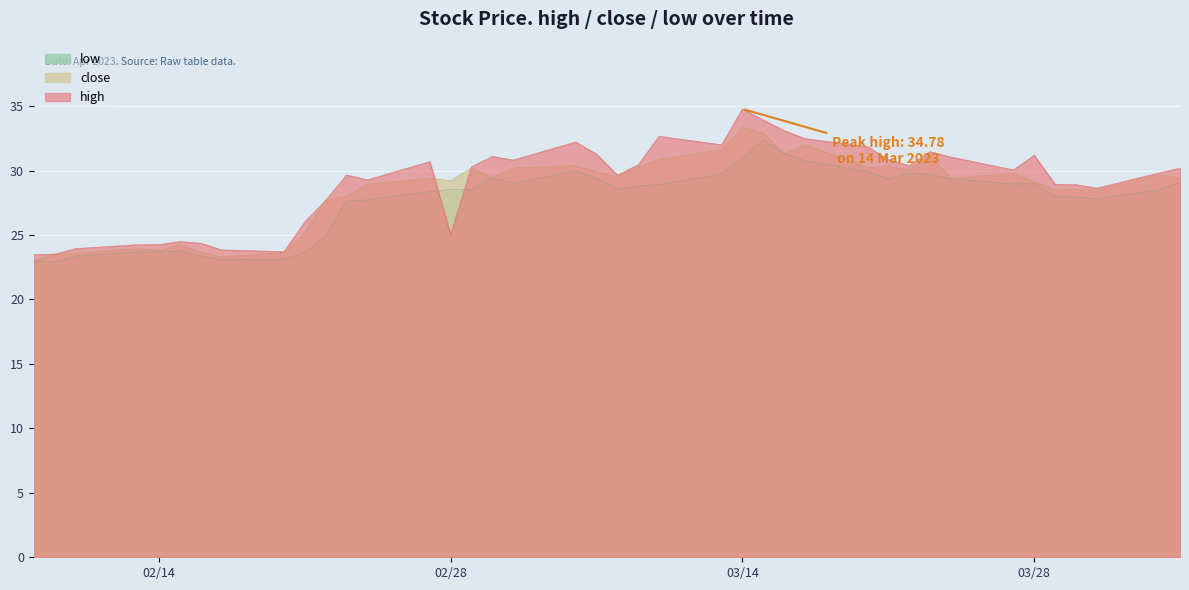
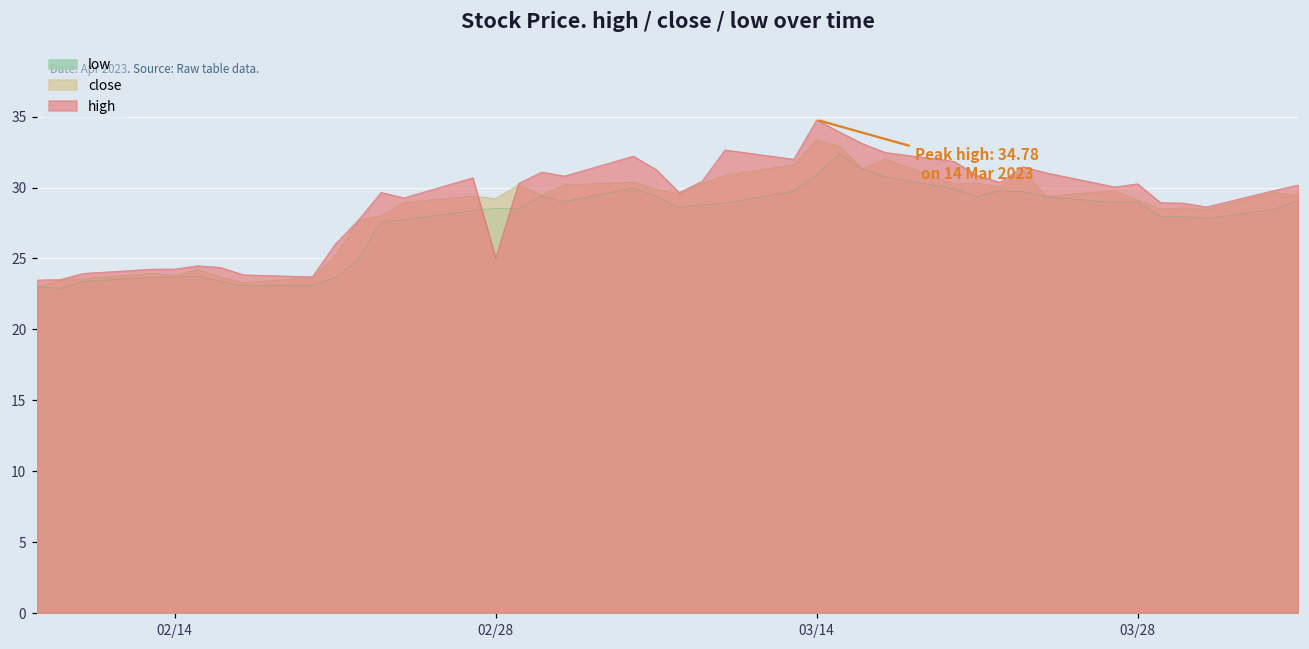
high, 03/28: 31.2 -> 30.3
